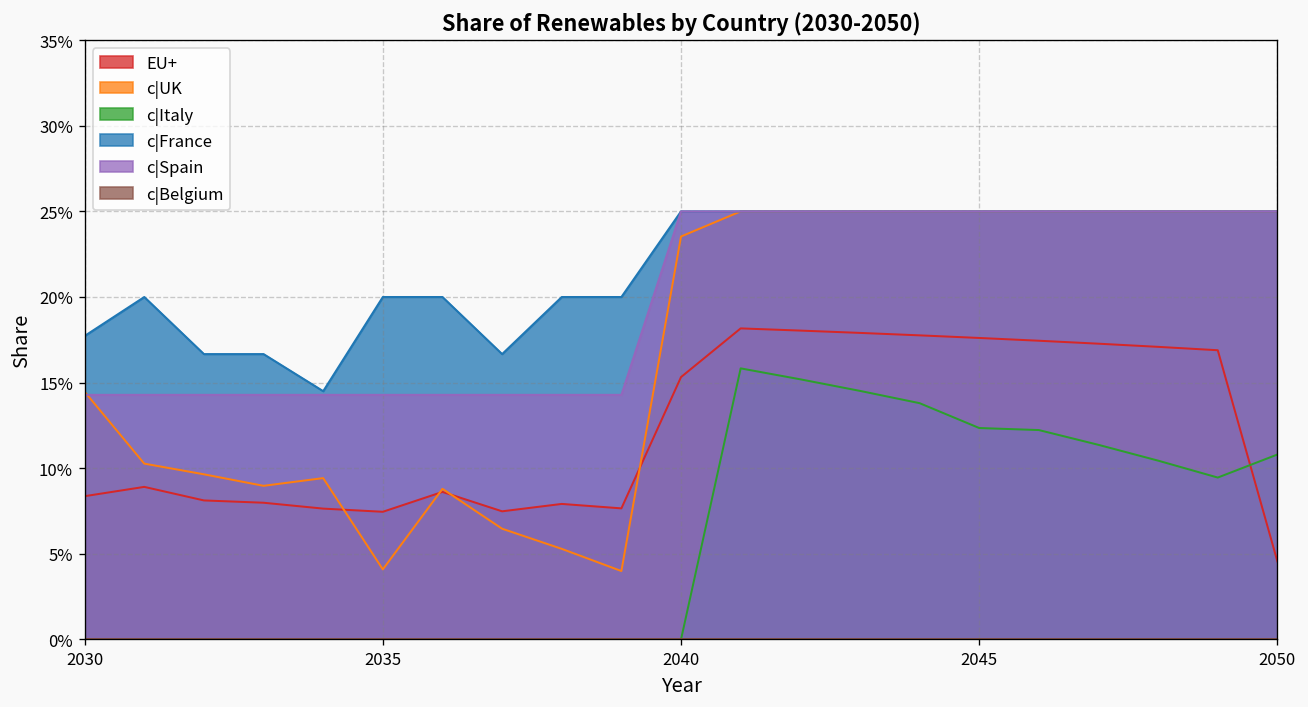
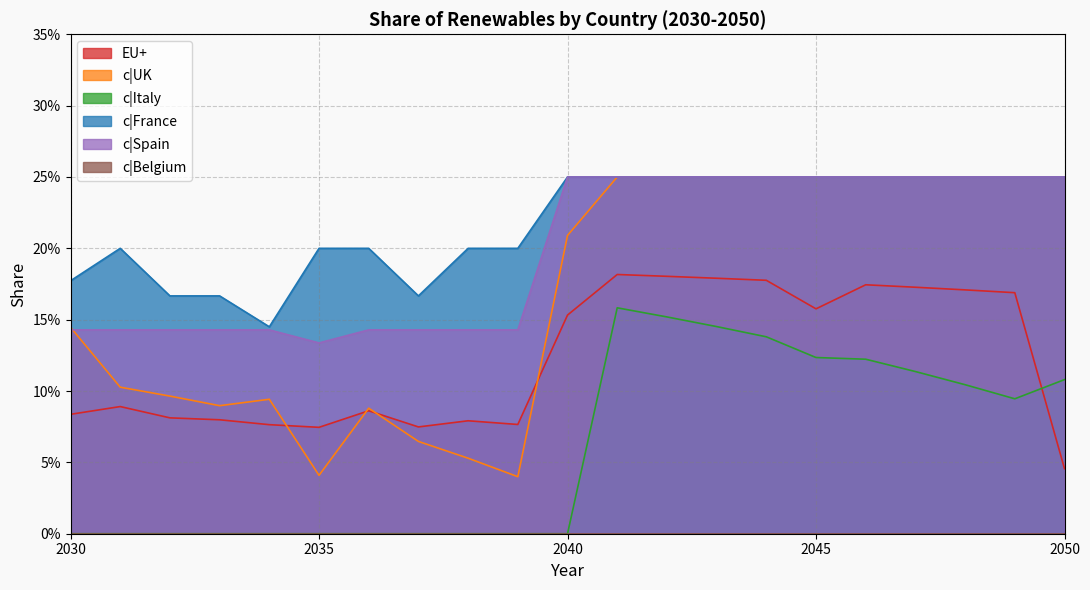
c|Spain, 2035: 14.3% -> 13.4%
c|UK, 2040: 23.5% -> 20.9%
EU+, 2045: 17.6% -> 15.8%
